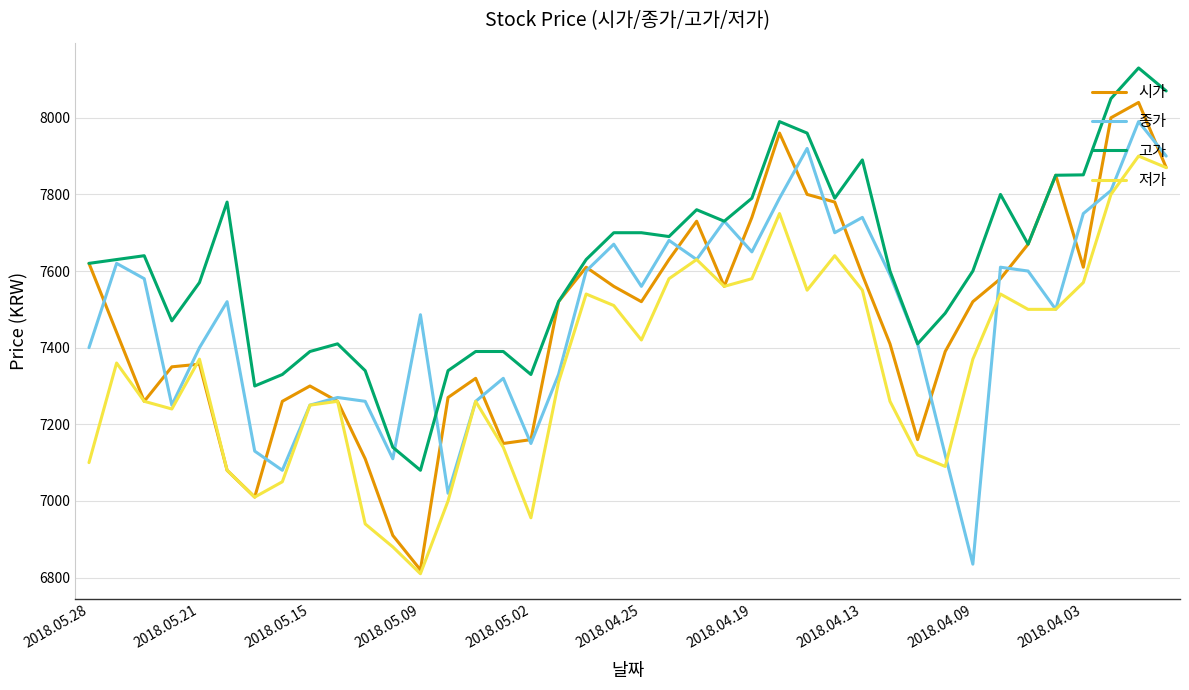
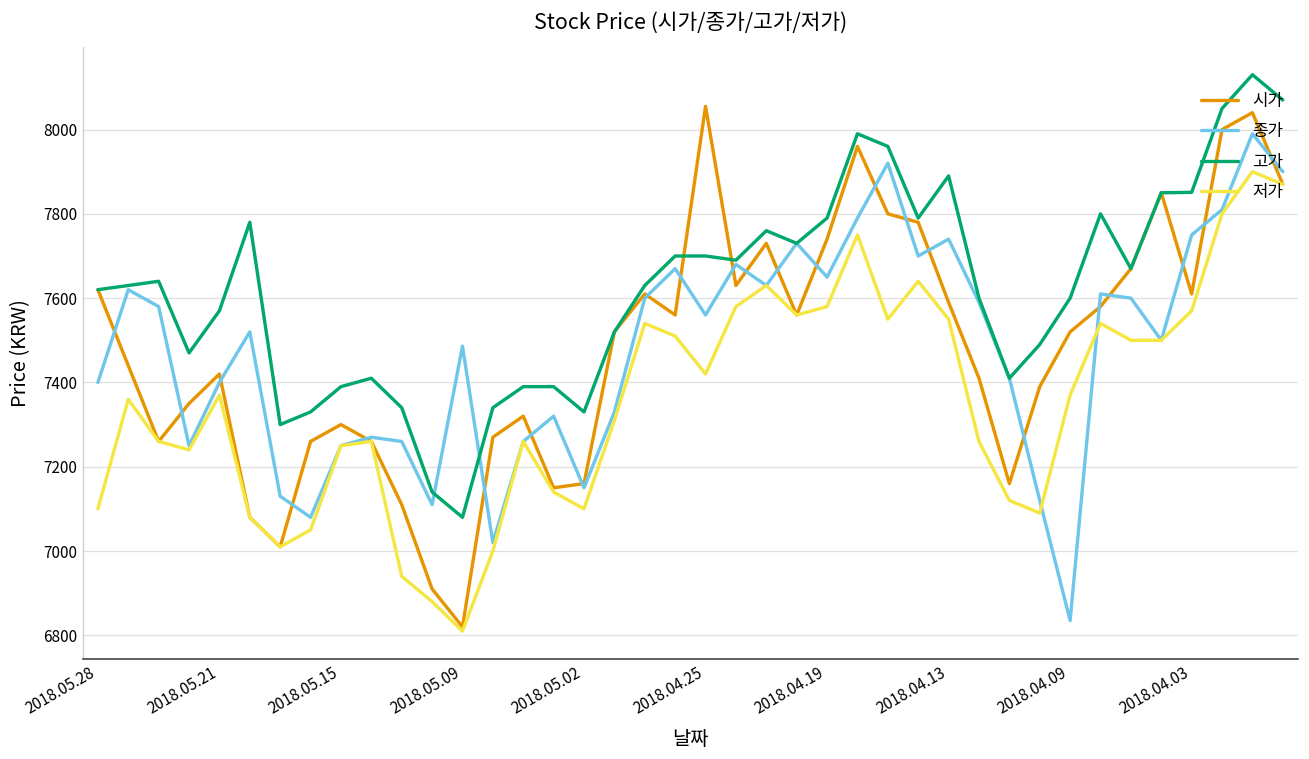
시가, 2018.05.21: 7360 -> 7420
저가, 2018.05.02: 6960 -> 7100
시가, 2018.04.25: 7520 -> 8060
